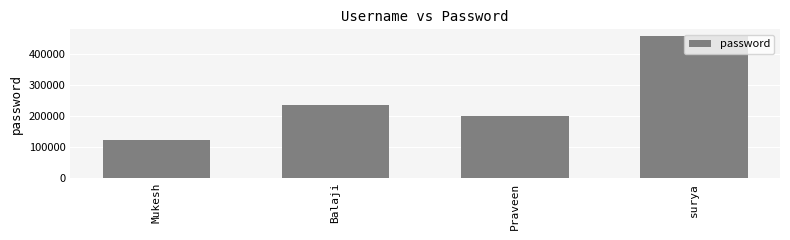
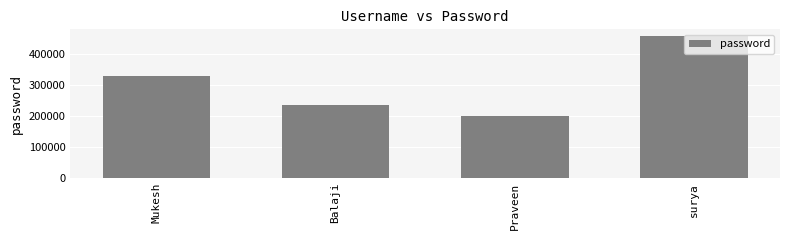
Mukesh: 120000 -> 330000
